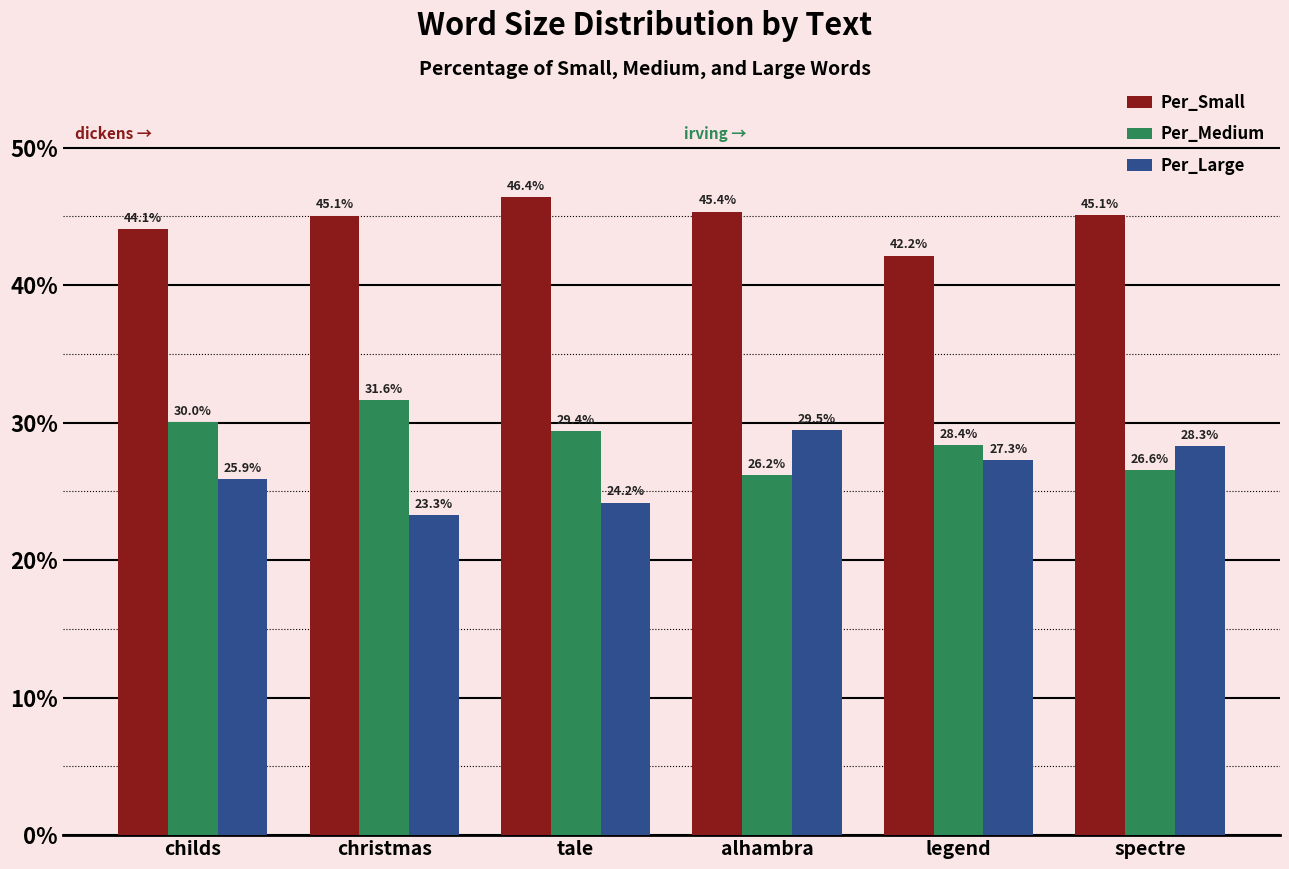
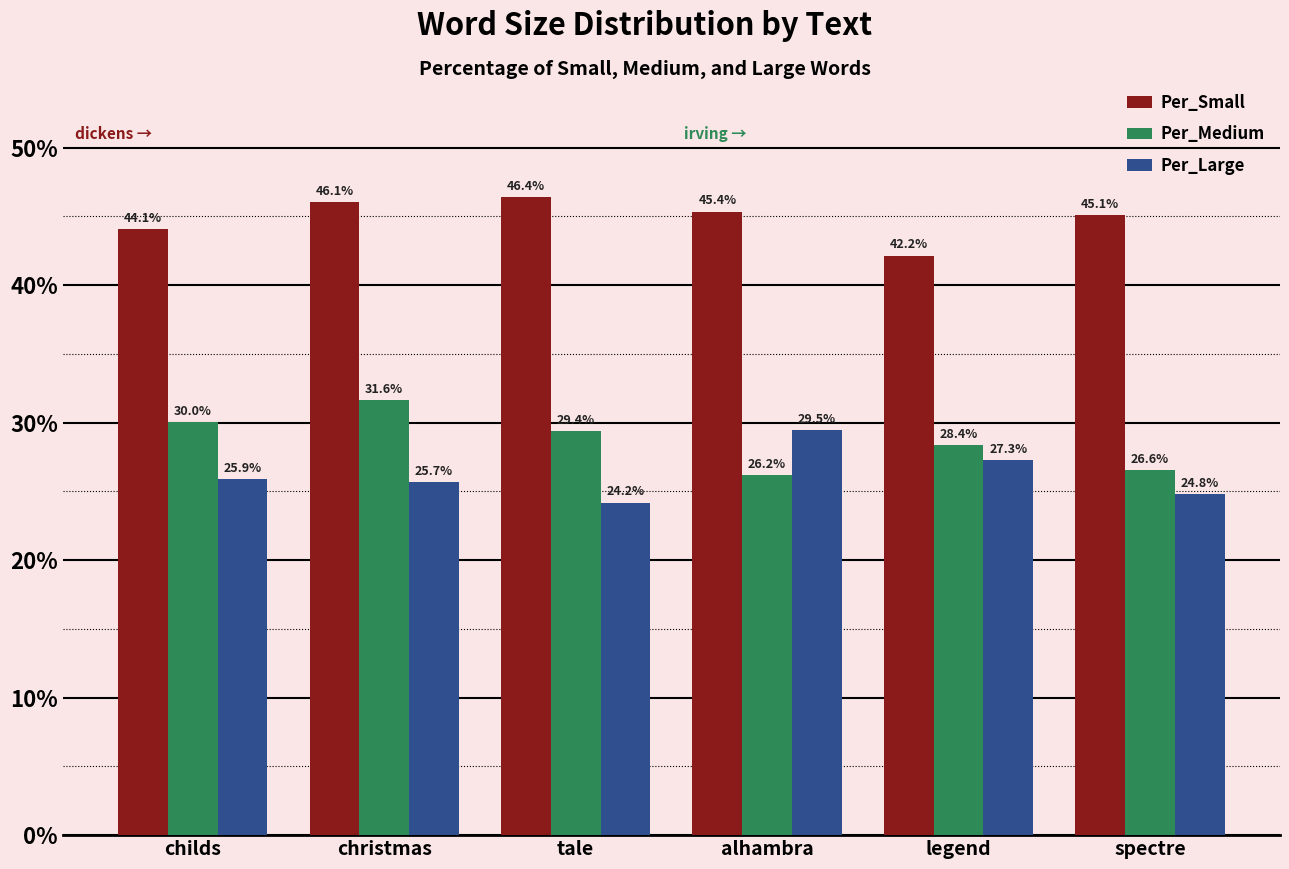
Per_Small, christmas: 45.1% -> 46.1%
Per_Large, christmas: 23.3% -> 25.7%
Per_Large, spectre: 28.3% -> 24.8%
